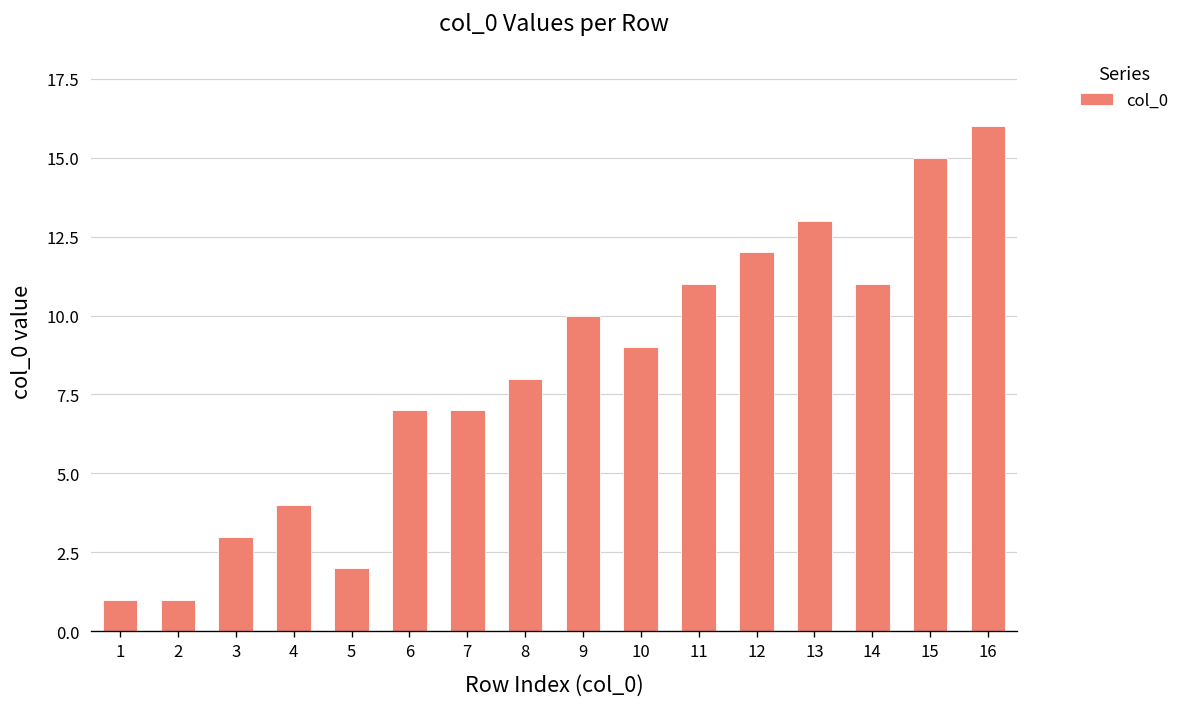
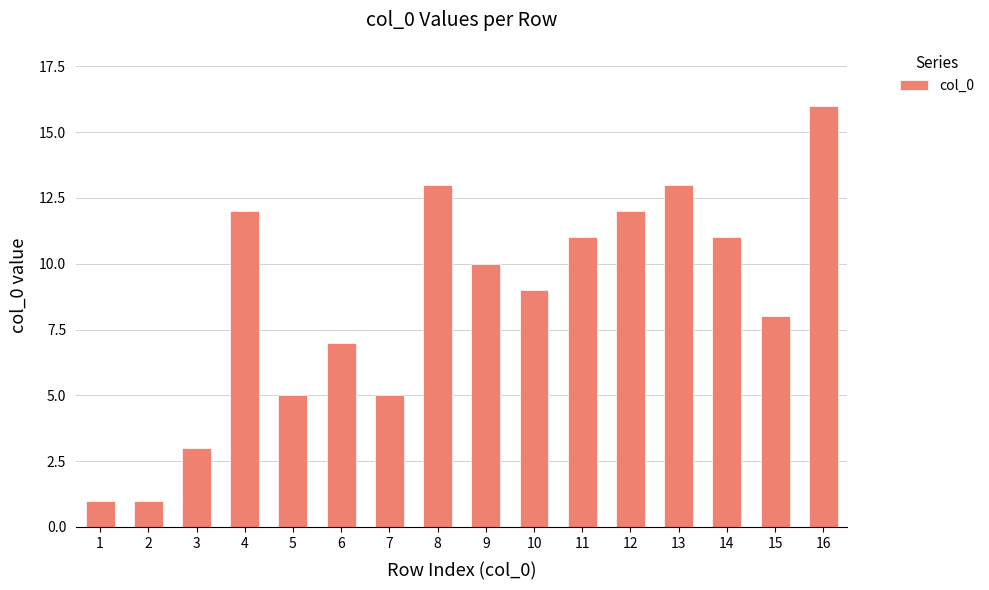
4: 4 -> 12
5: 2 -> 5
7: 7 -> 5
8: 8 -> 13
15: 15 -> 8
